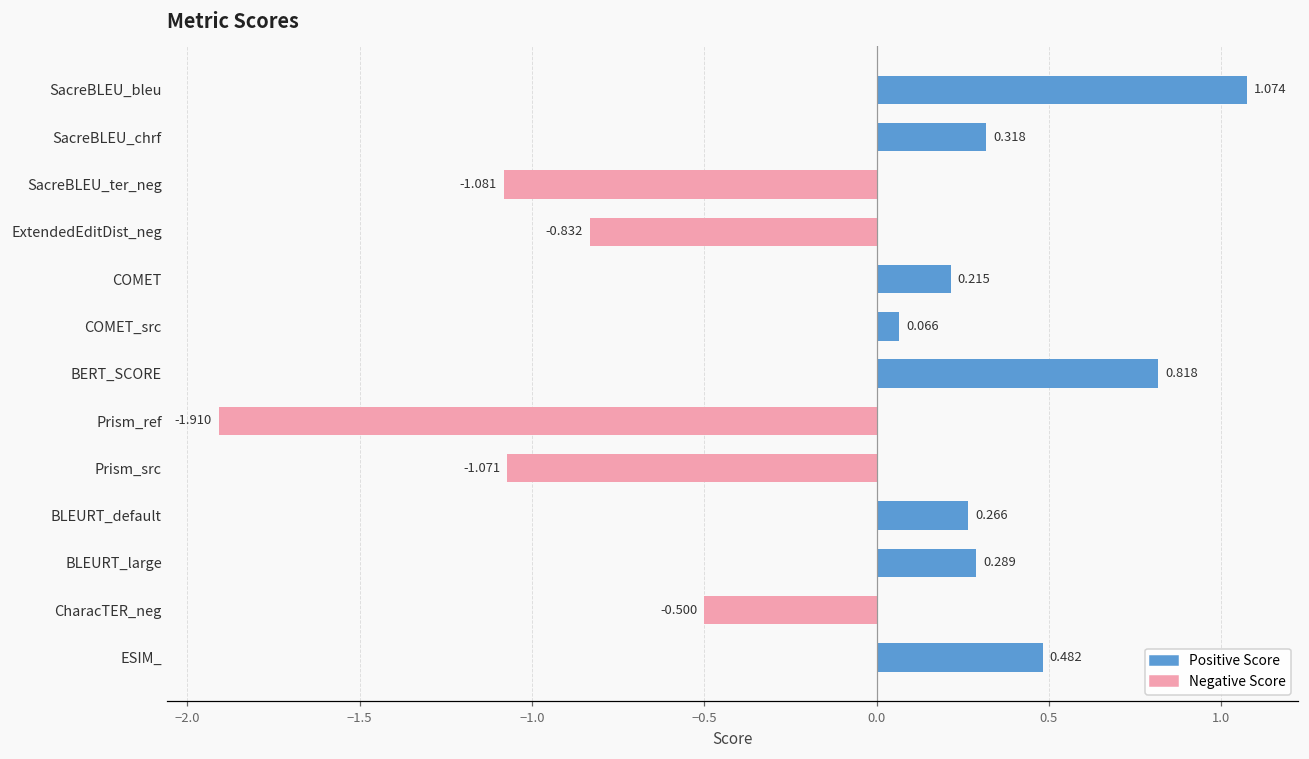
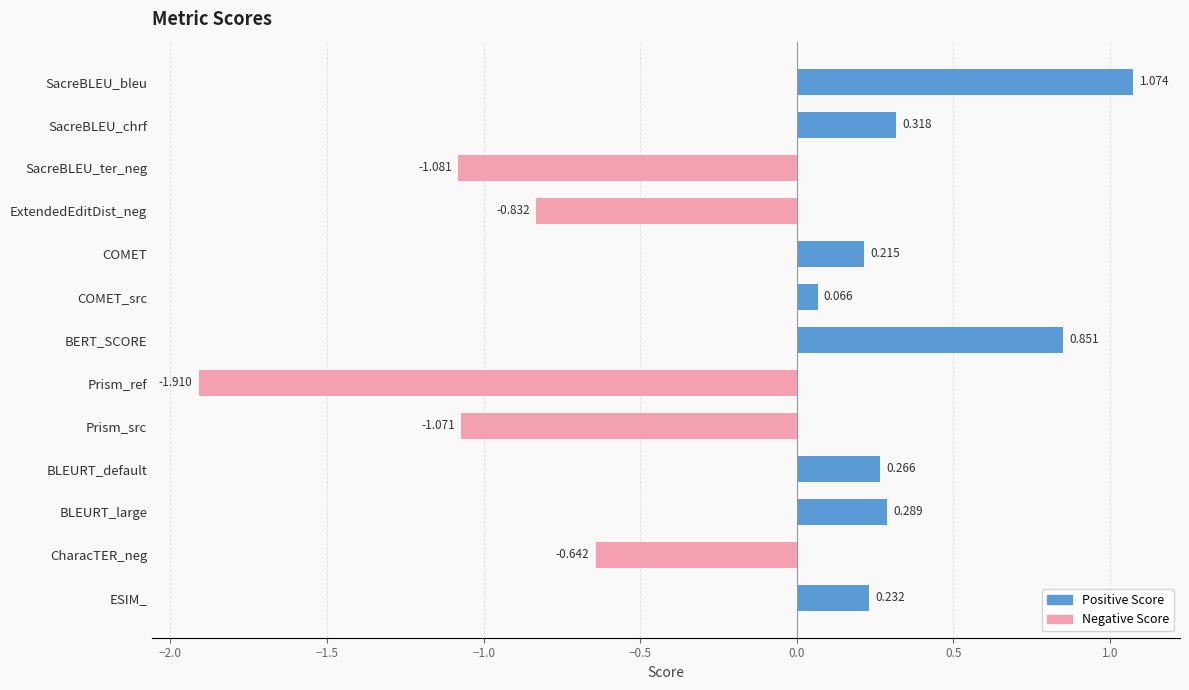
BERT_SCORE: 0.818 -> 0.851
CharacTER_neg: -0.500 -> -0.642
ESIM_: 0.482 -> 0.232
